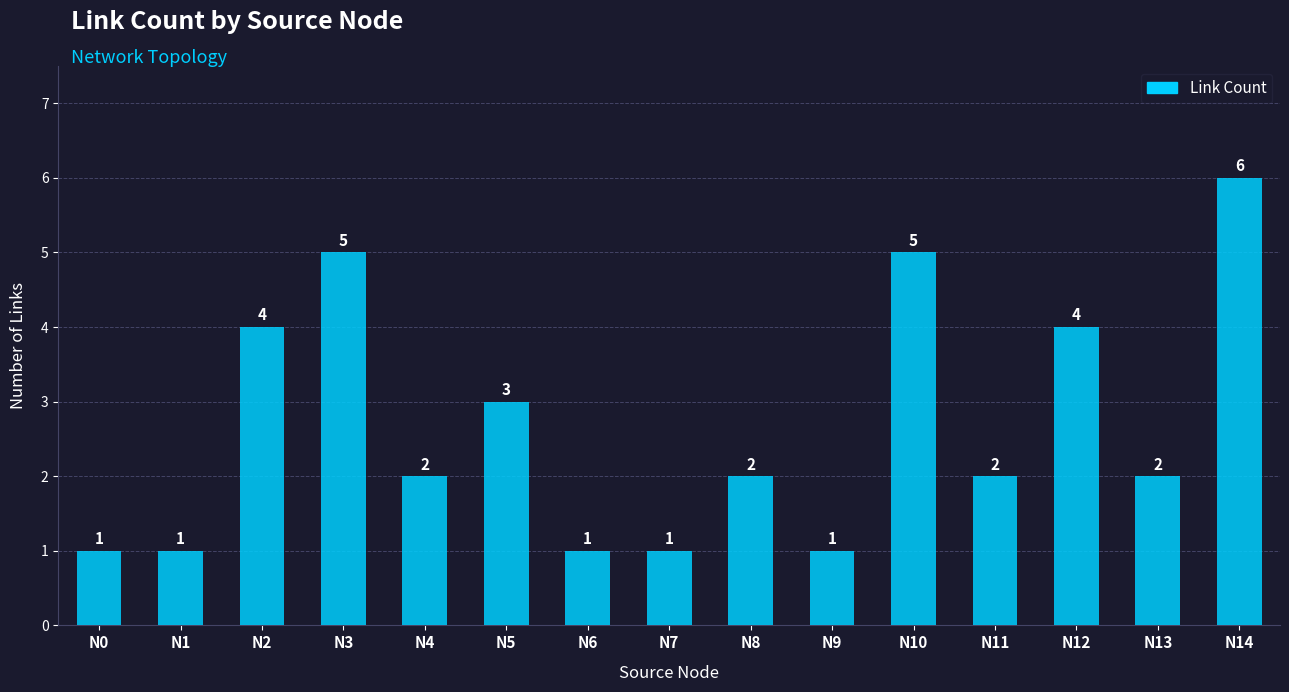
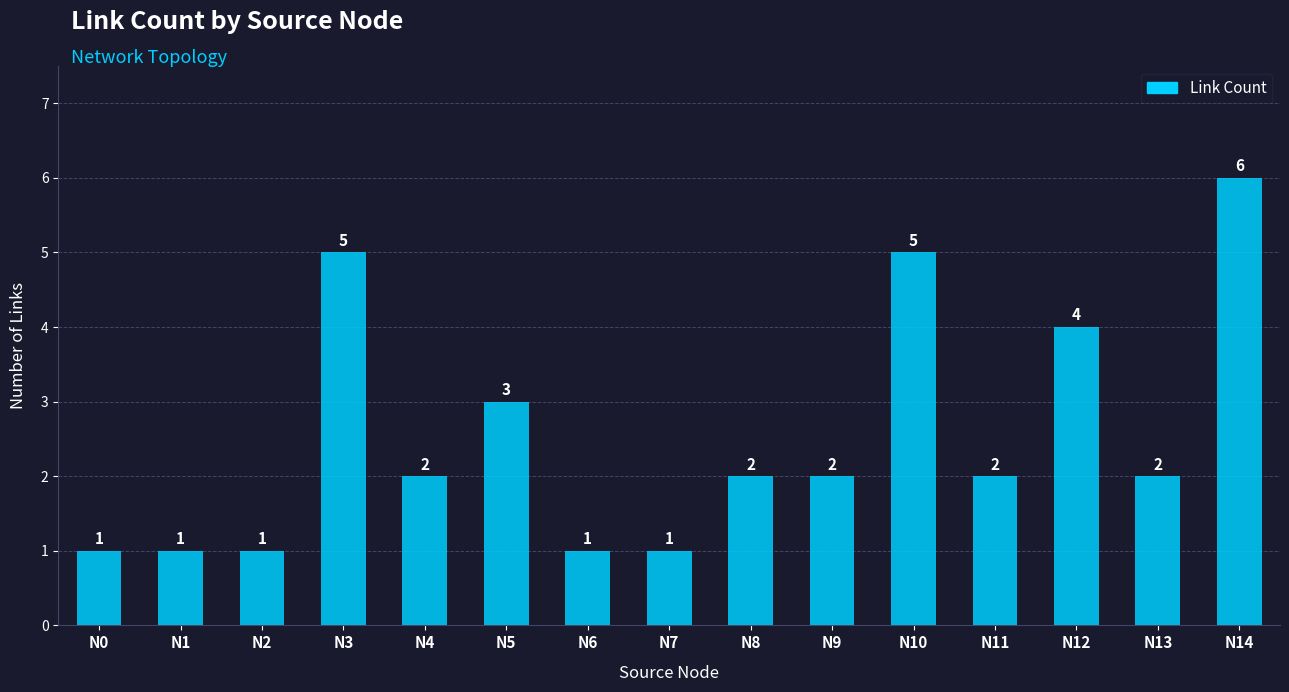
N2: 4 -> 1
N9: 1 -> 2
